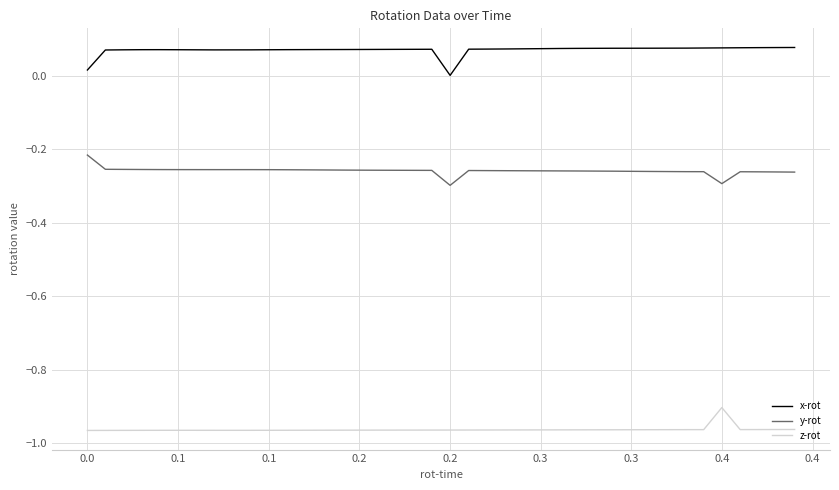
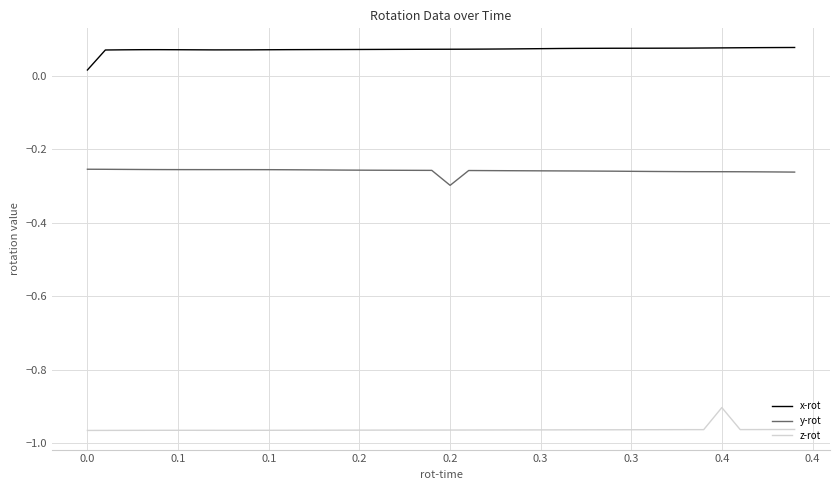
y-rot, 0.0: -0.22 -> -0.25
x-rot, 0.2: 0.00 -> 0.07
y-rot, 0.4: -0.29 -> -0.26
